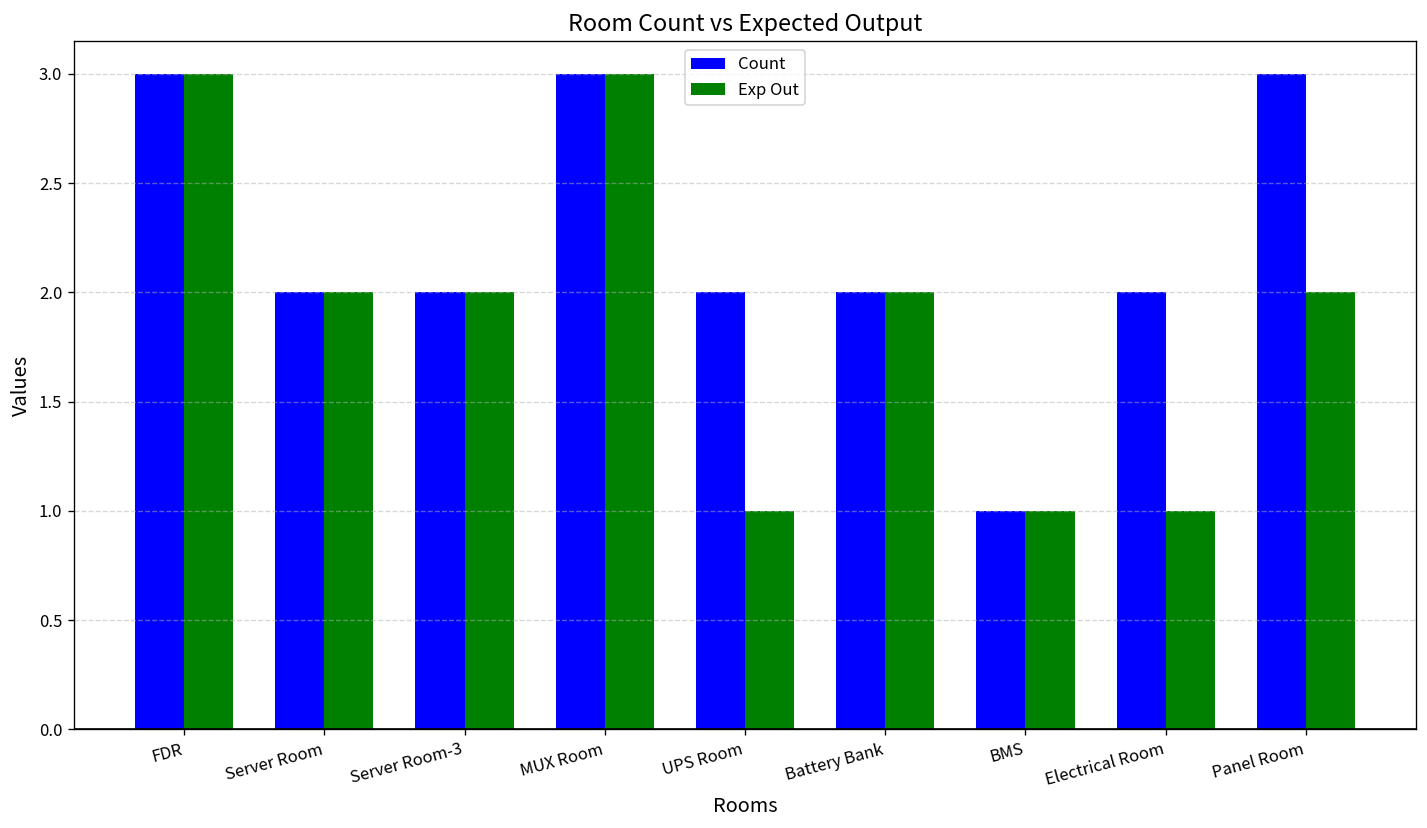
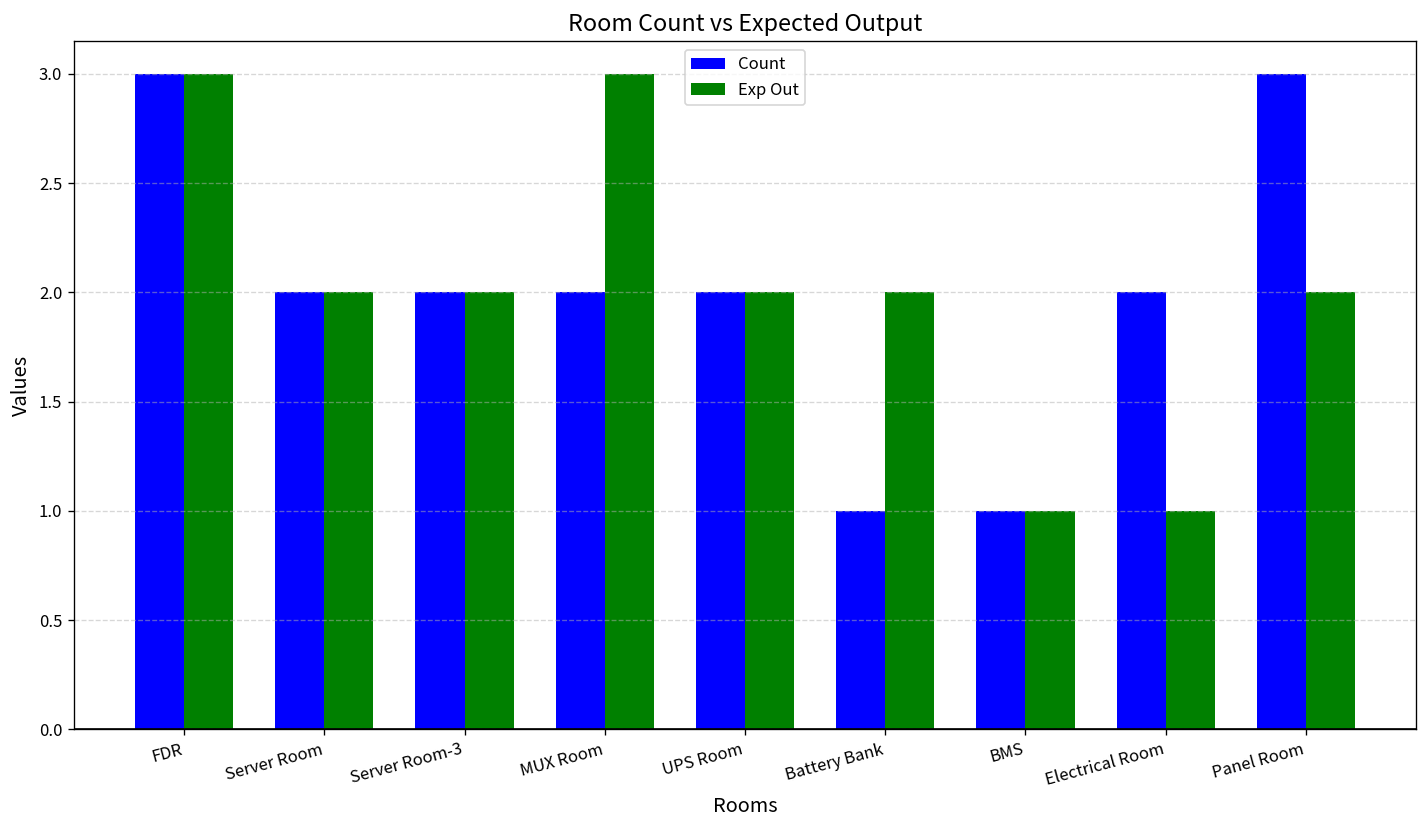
Count, MUX Room: 3 -> 2
Exp Out, UPS Room: 1 -> 2
Count, Battery Bank: 2 -> 1
